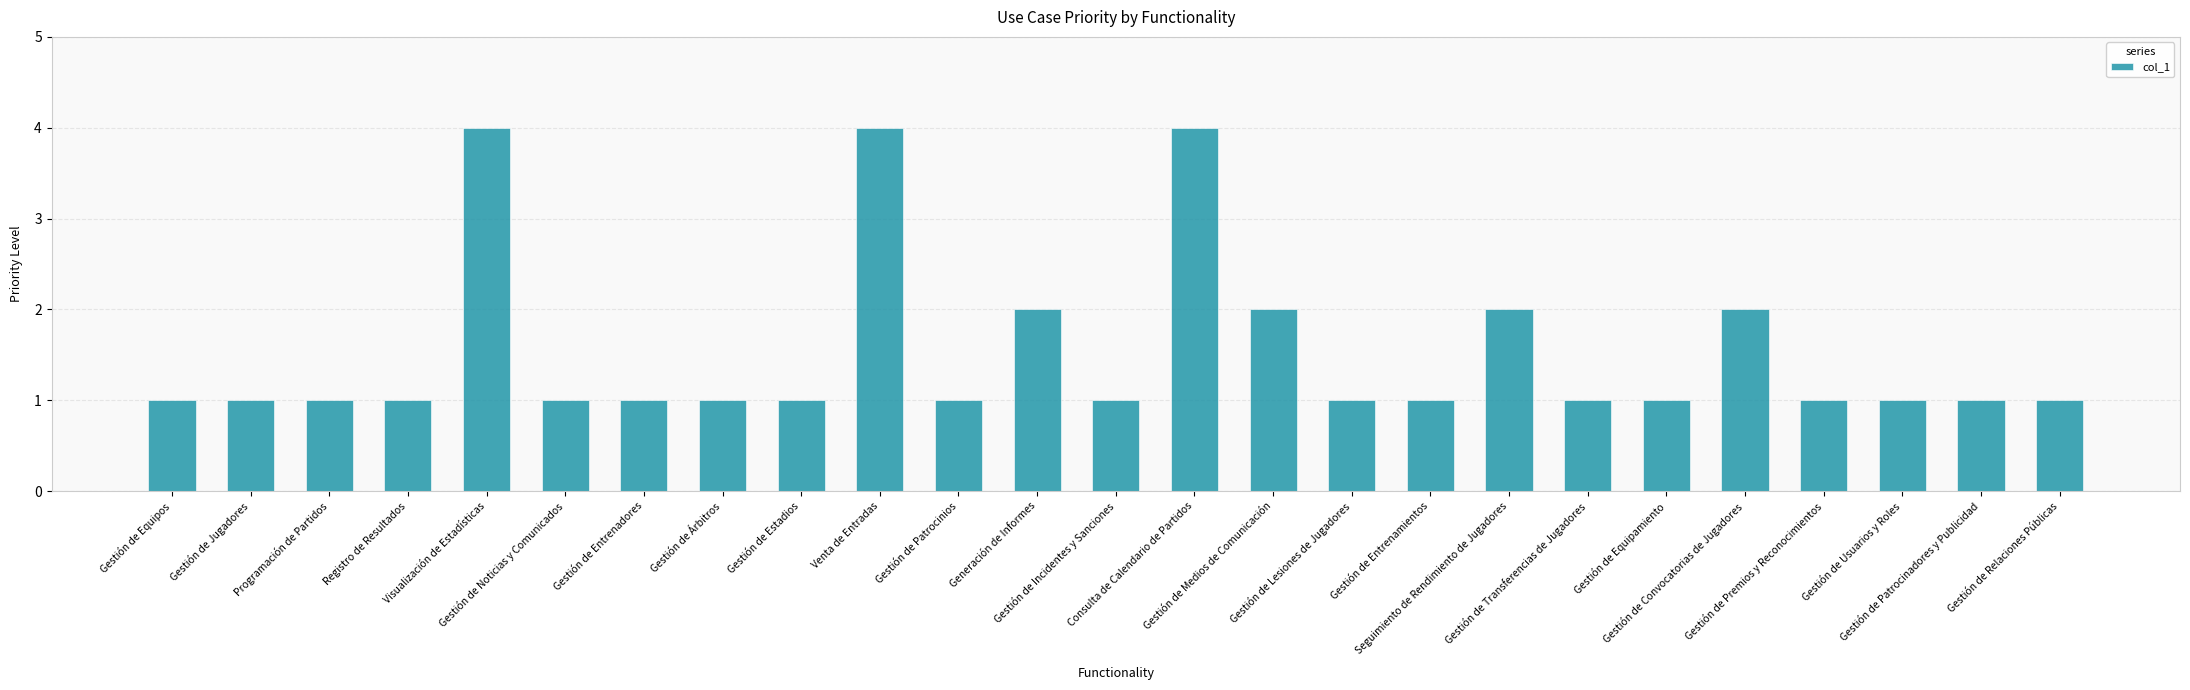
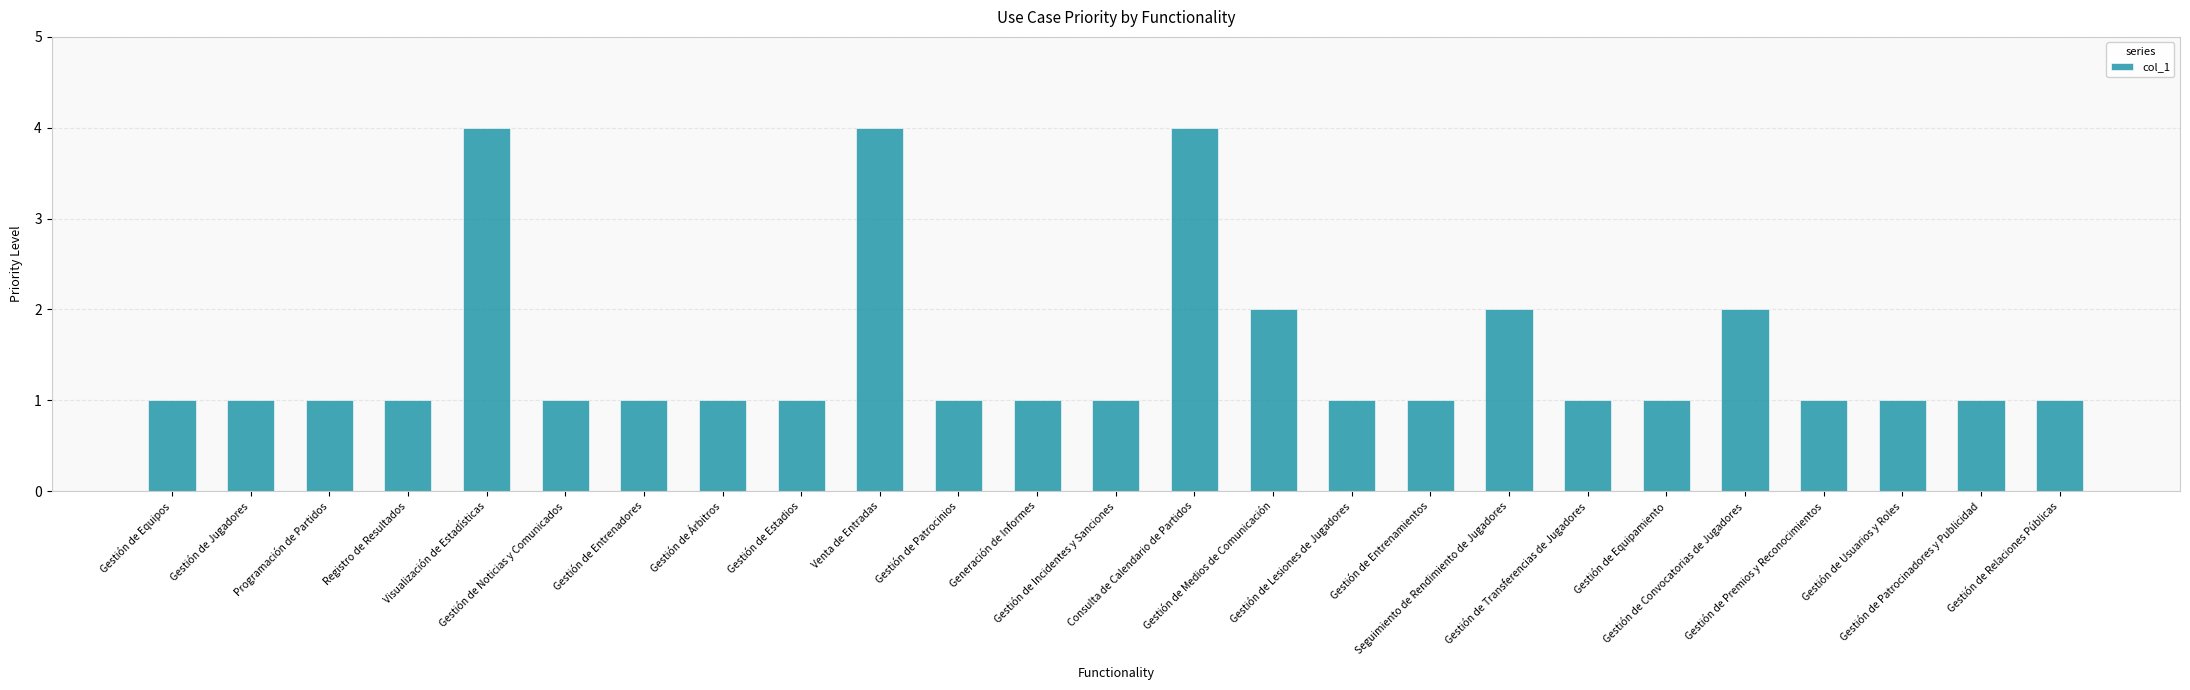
Generación de Informes: 2 -> 1
